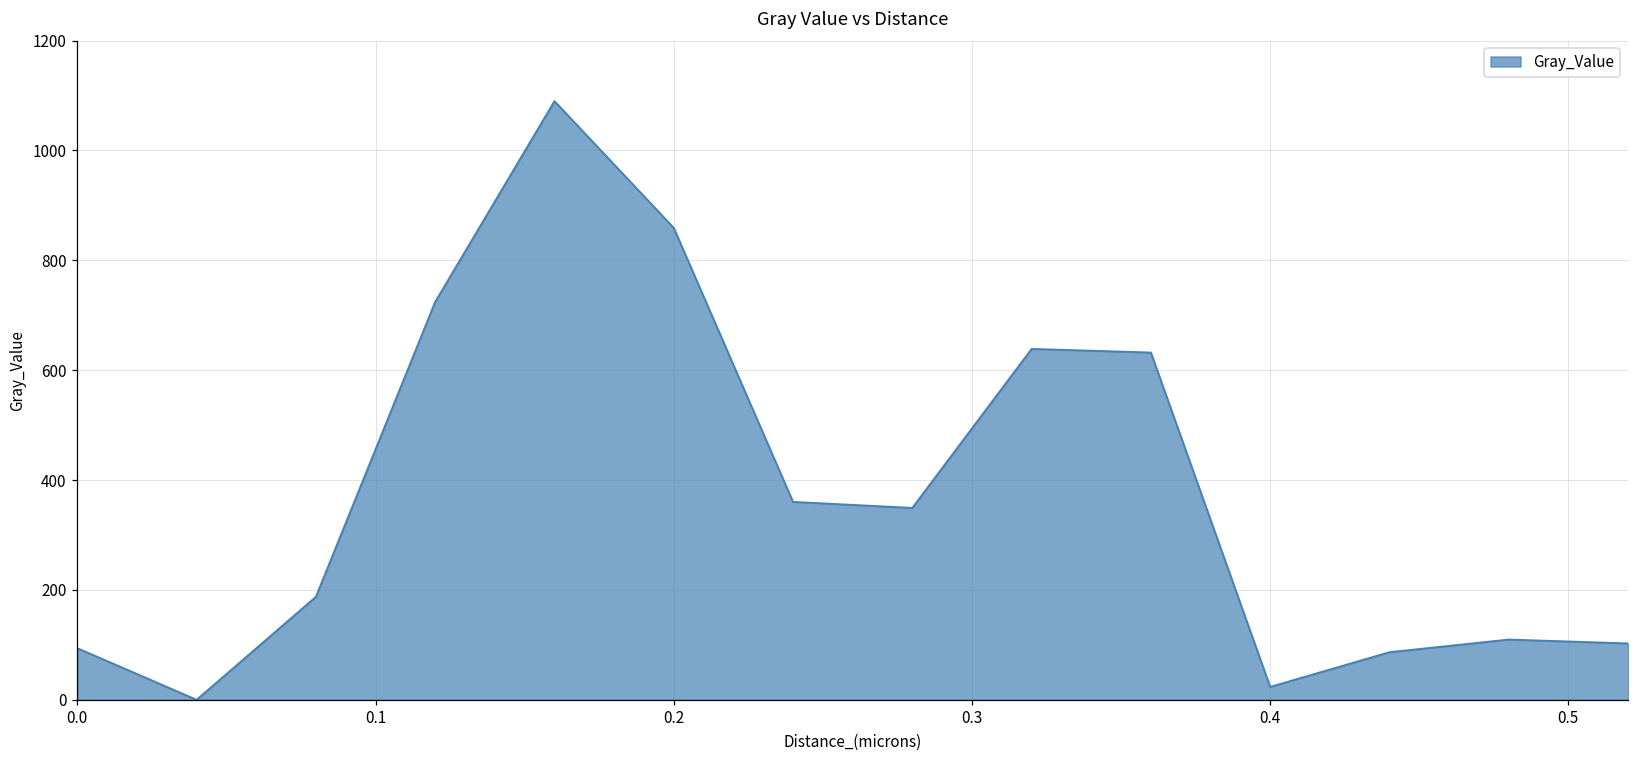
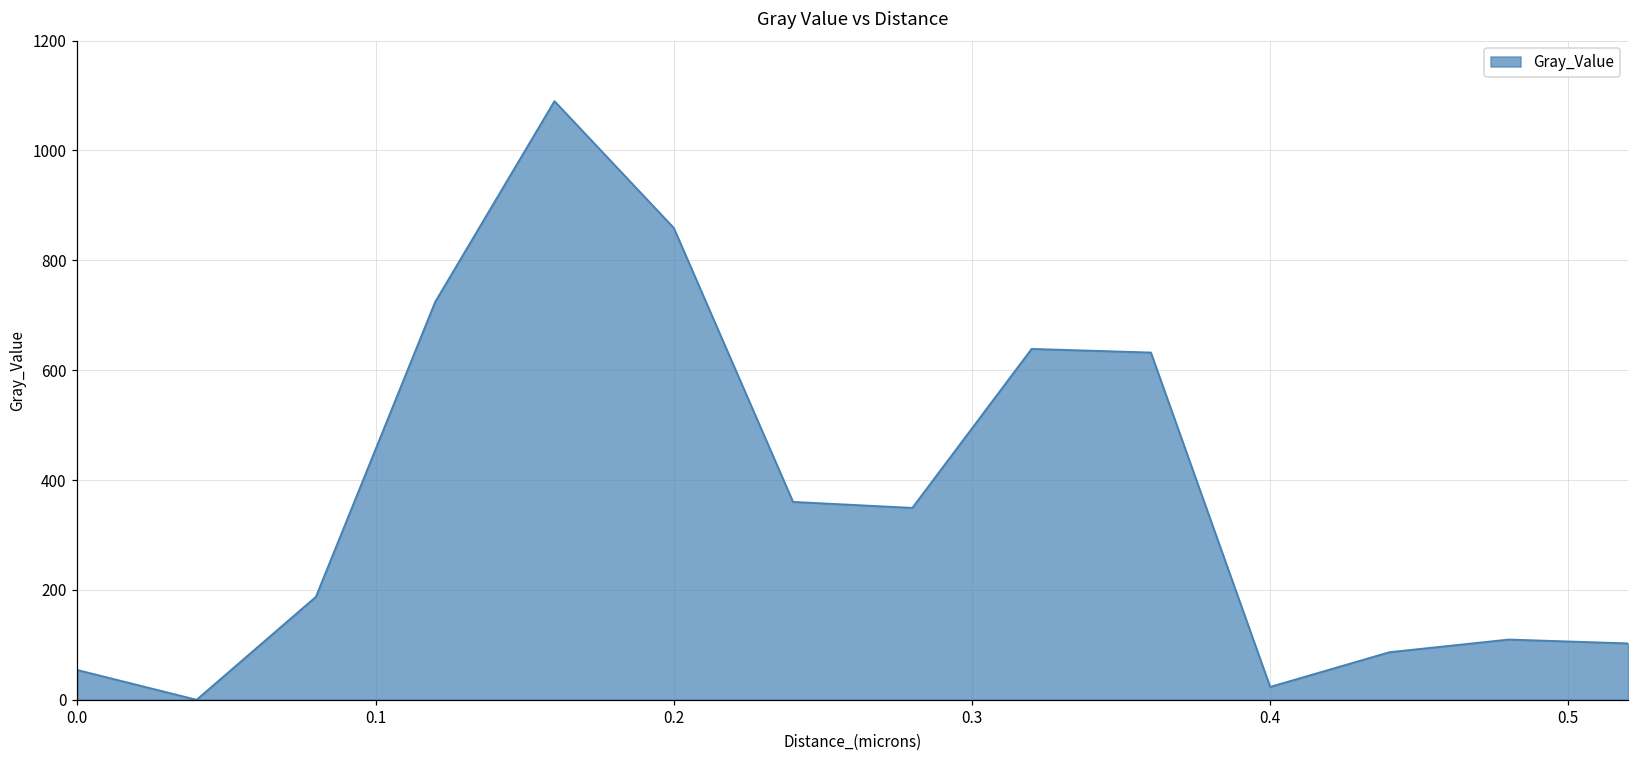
0.0: 90 -> 50
